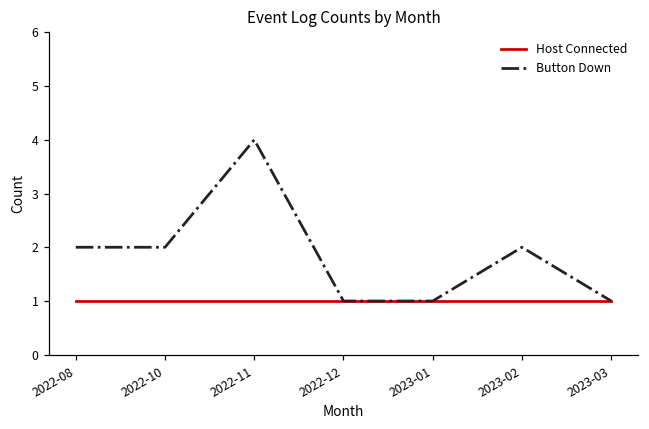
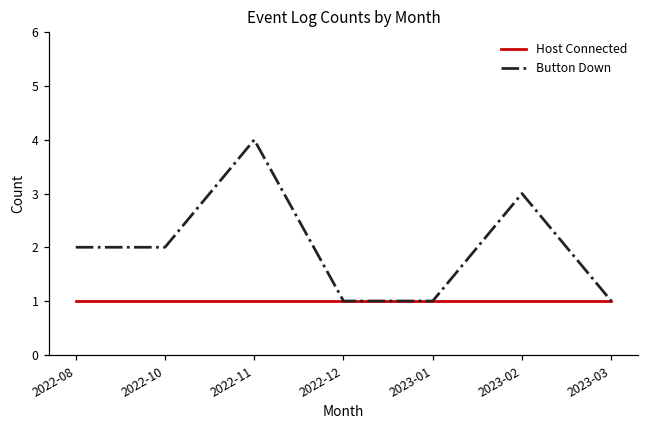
Button Down, 2023-02: 2 -> 3
